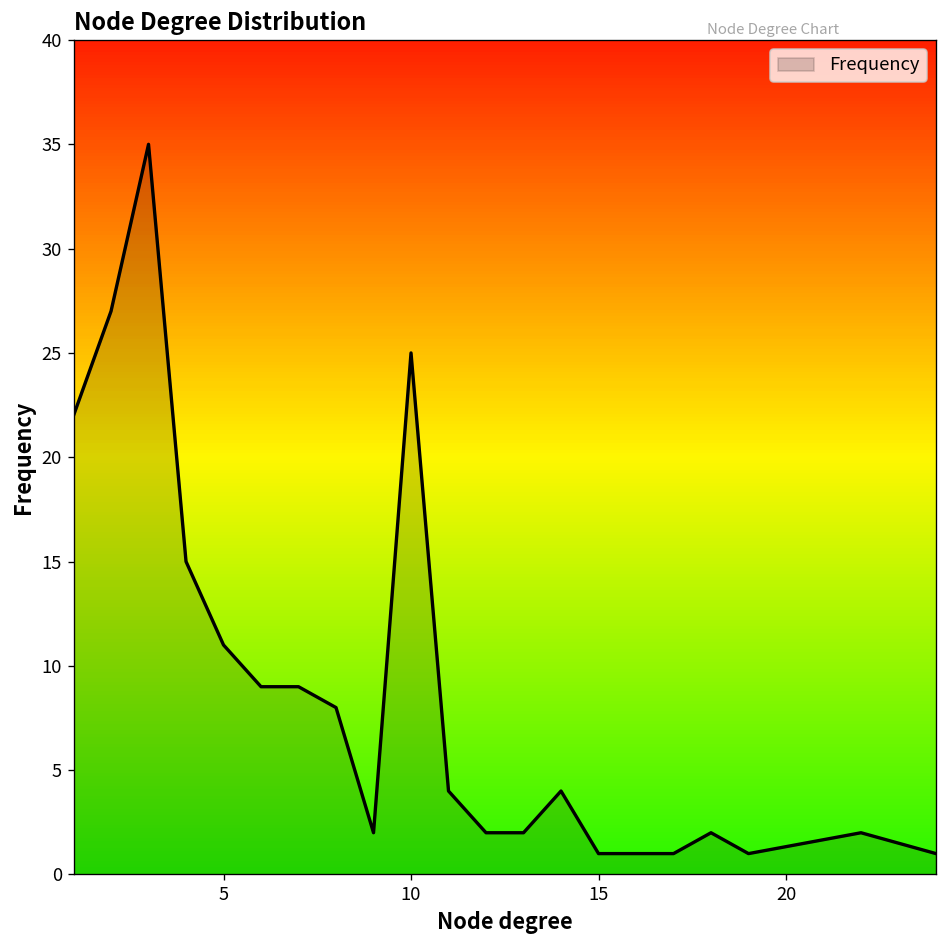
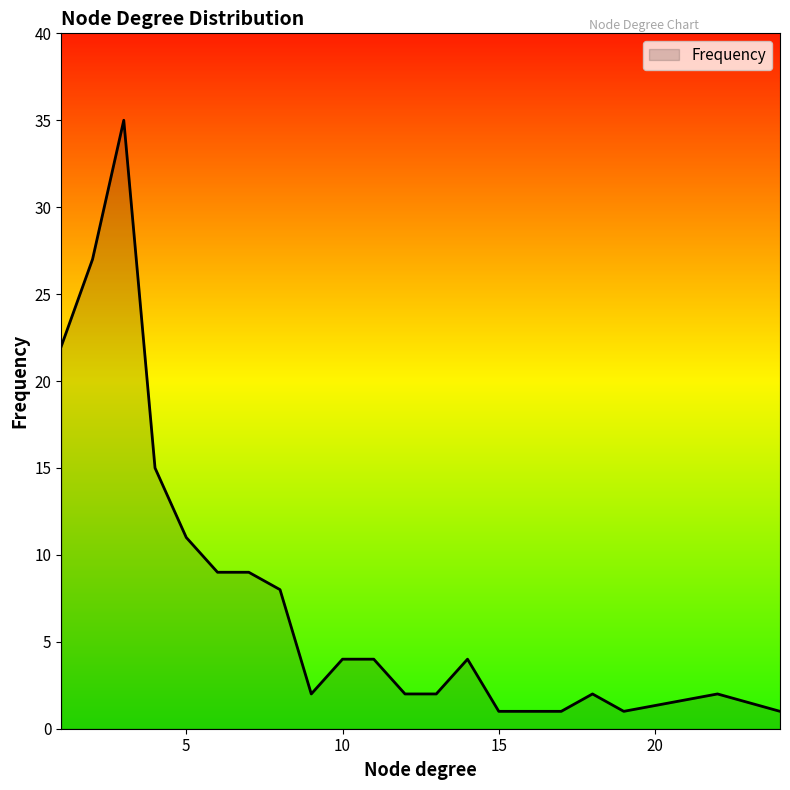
10: 25 -> 4
